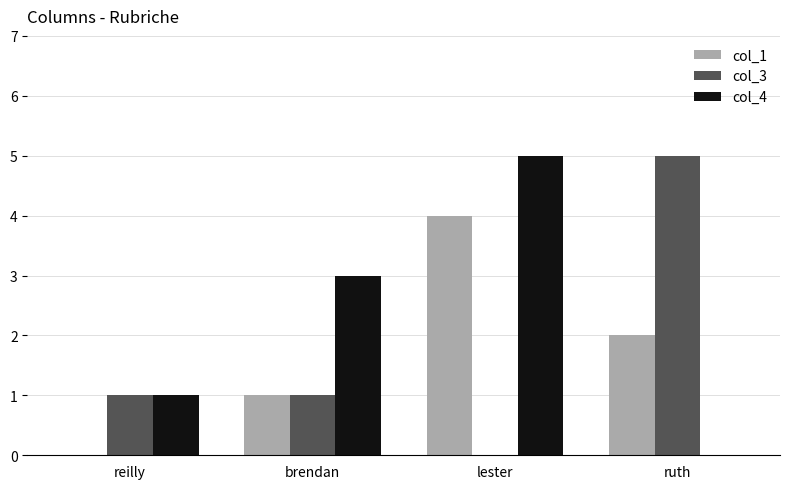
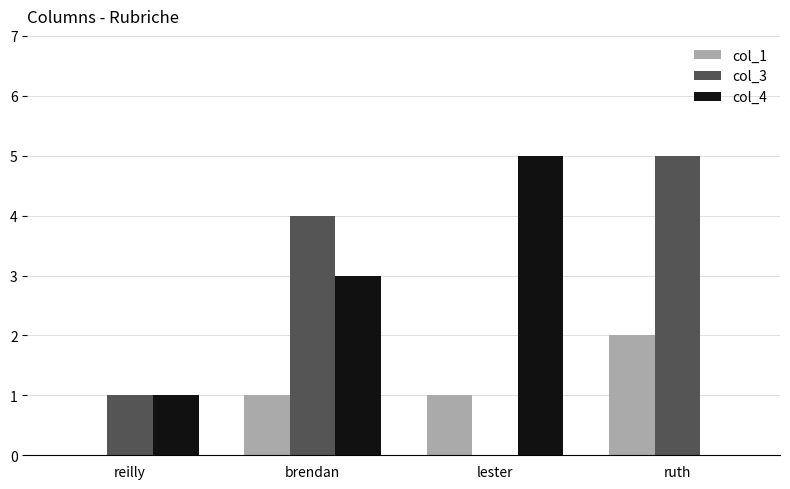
col_3, brendan: 1 -> 4
col_1, lester: 4 -> 1
